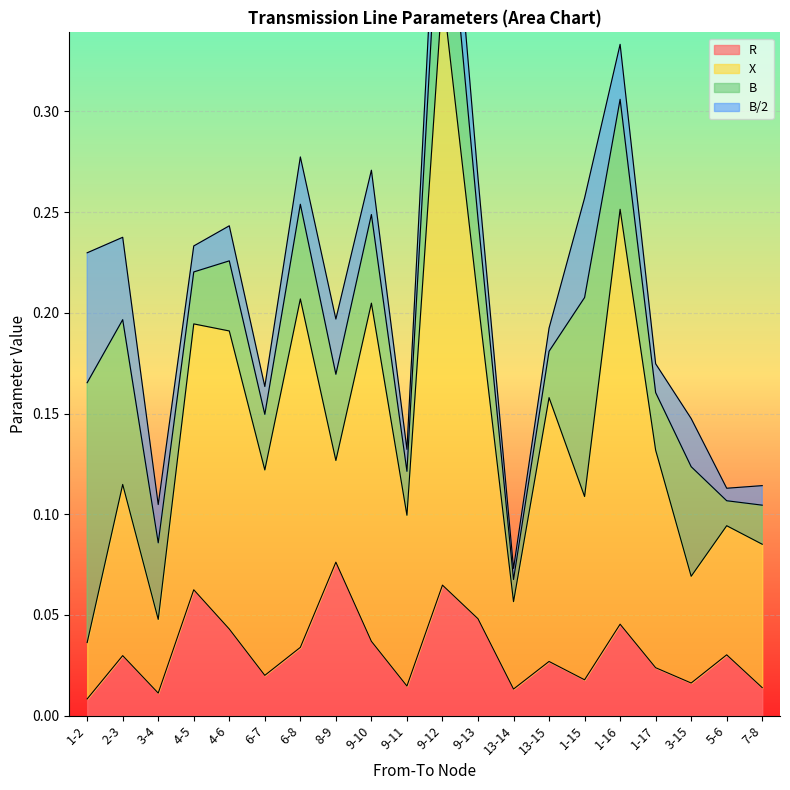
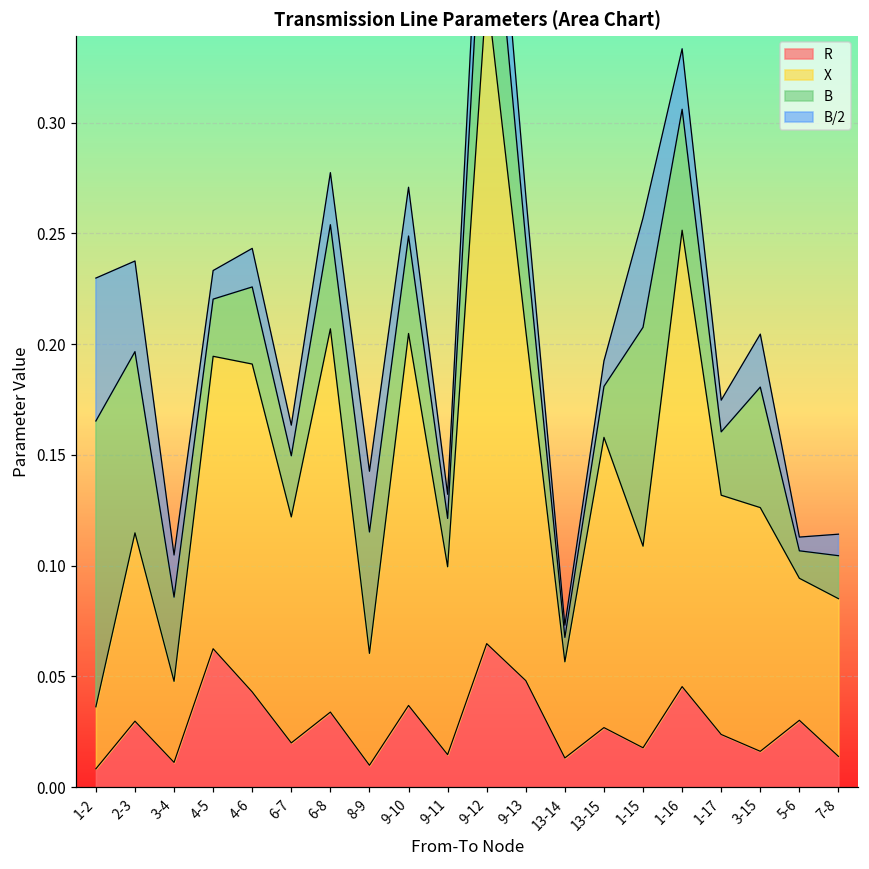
R, 8-9: 0.076 -> 0.010
B, 8-9: 0.043 -> 0.055
X, 3-15: 0.053 -> 0.110
